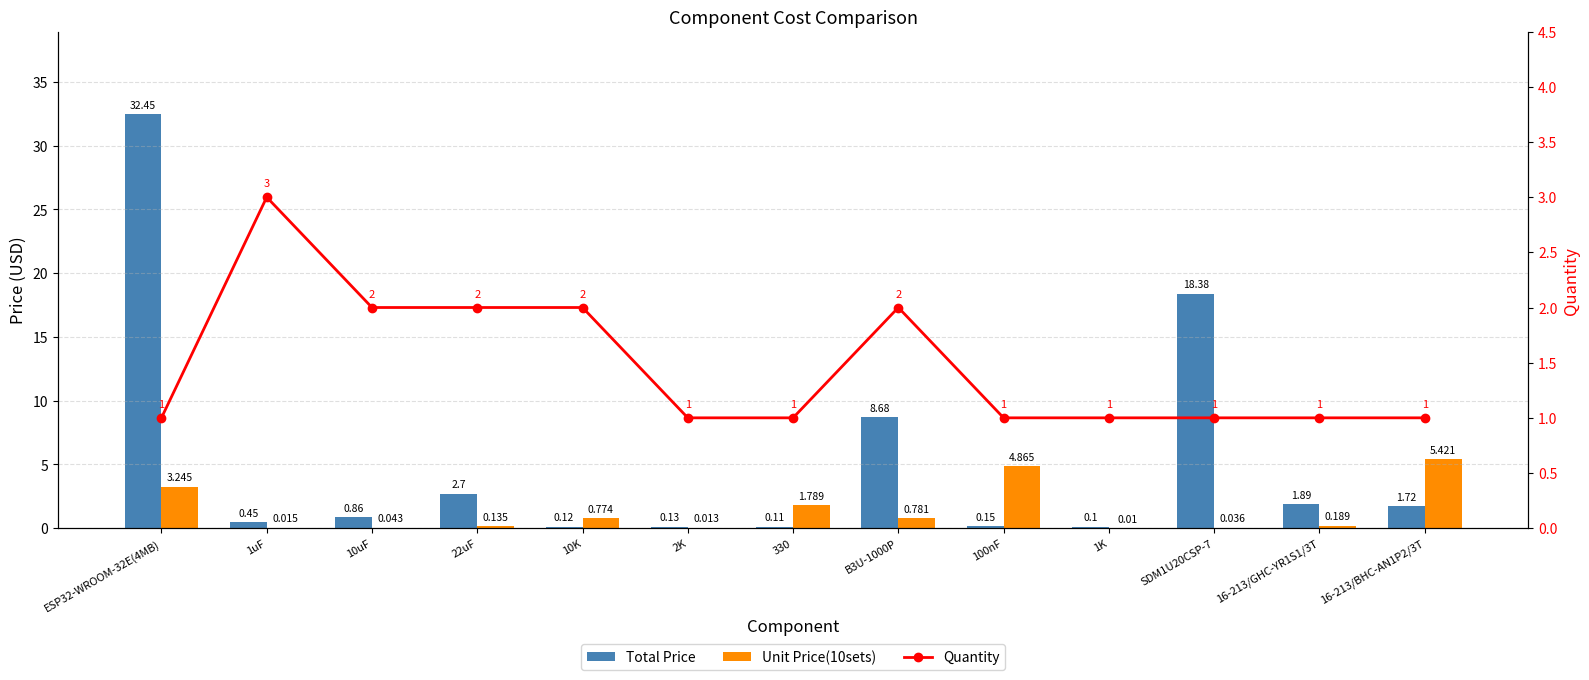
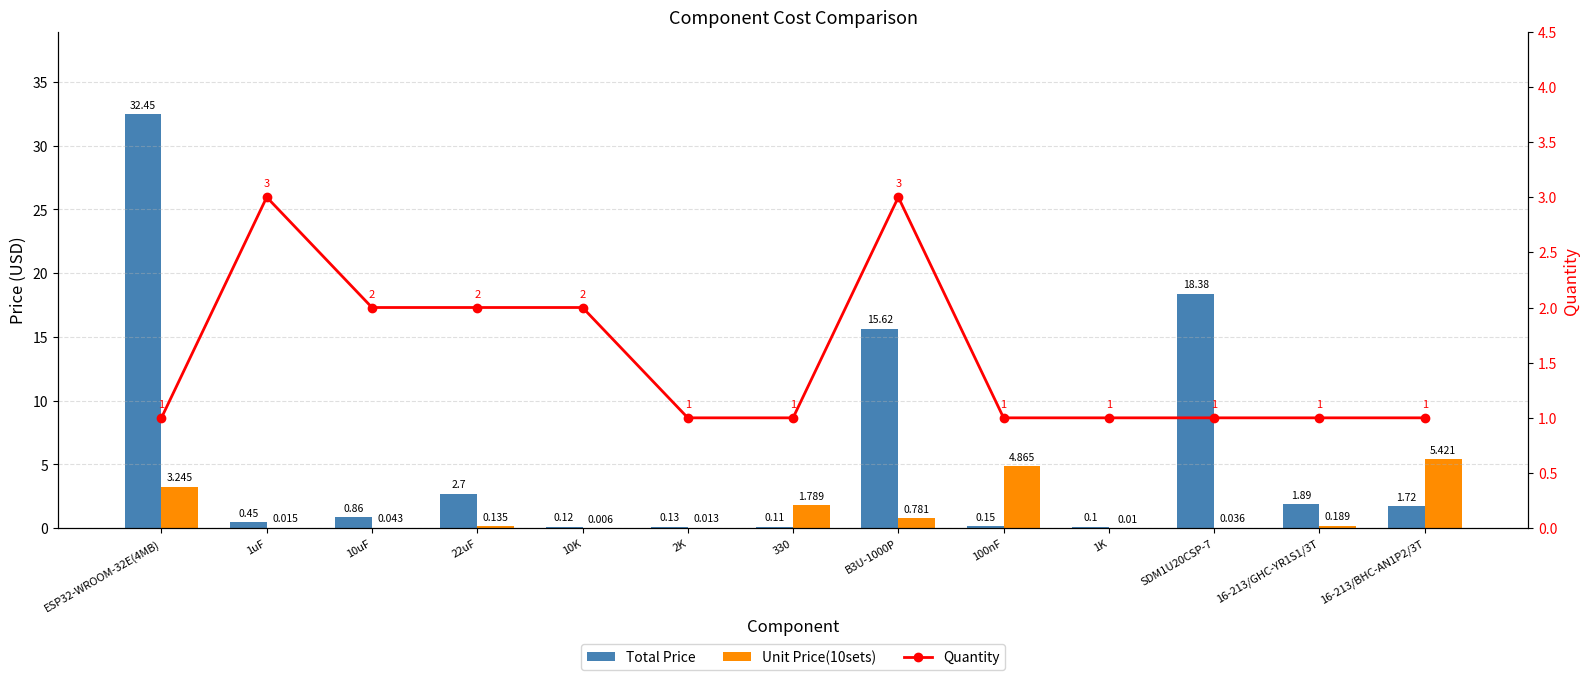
Unit Price(10sets), 10K: 0.774 -> 0.006
Total Price, B3U-1000P: 8.68 -> 15.62
Quantity, B3U-1000P: 2 -> 3
